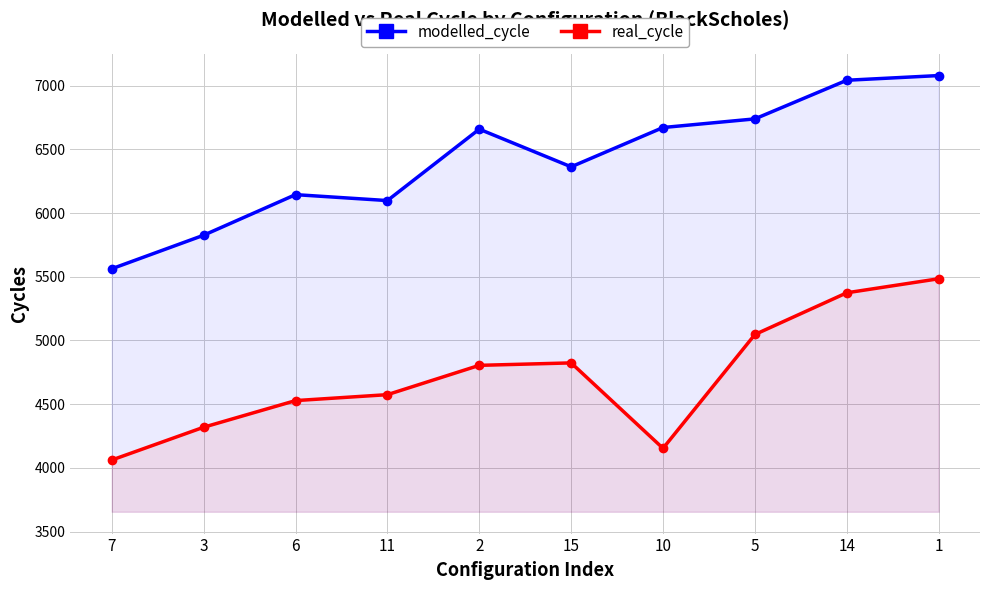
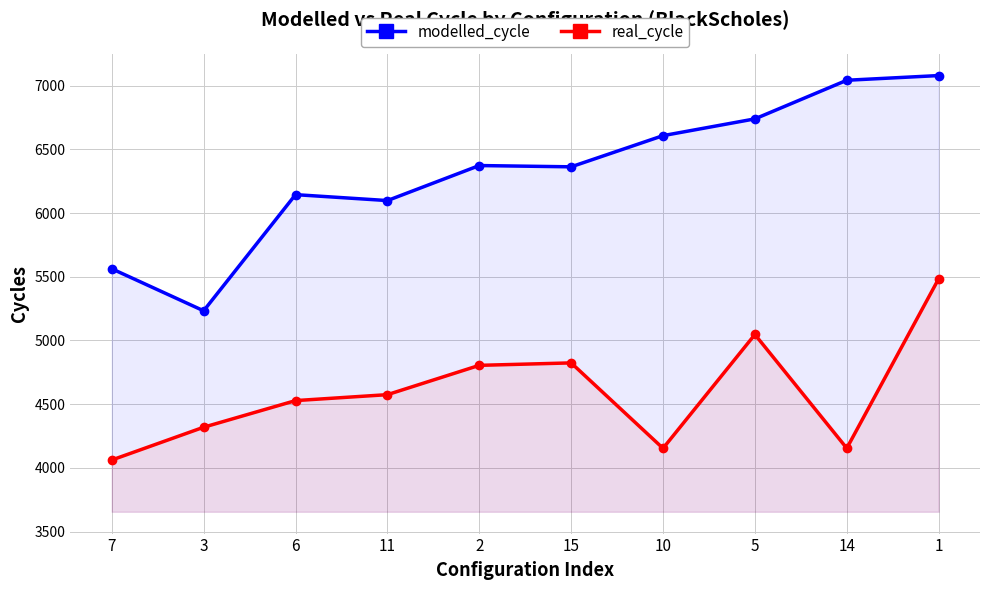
modelled_cycle, 3: 5830 -> 5230
modelled_cycle, 2: 6660 -> 6370
modelled_cycle, 10: 6670 -> 6610
real_cycle, 14: 5370 -> 4150
